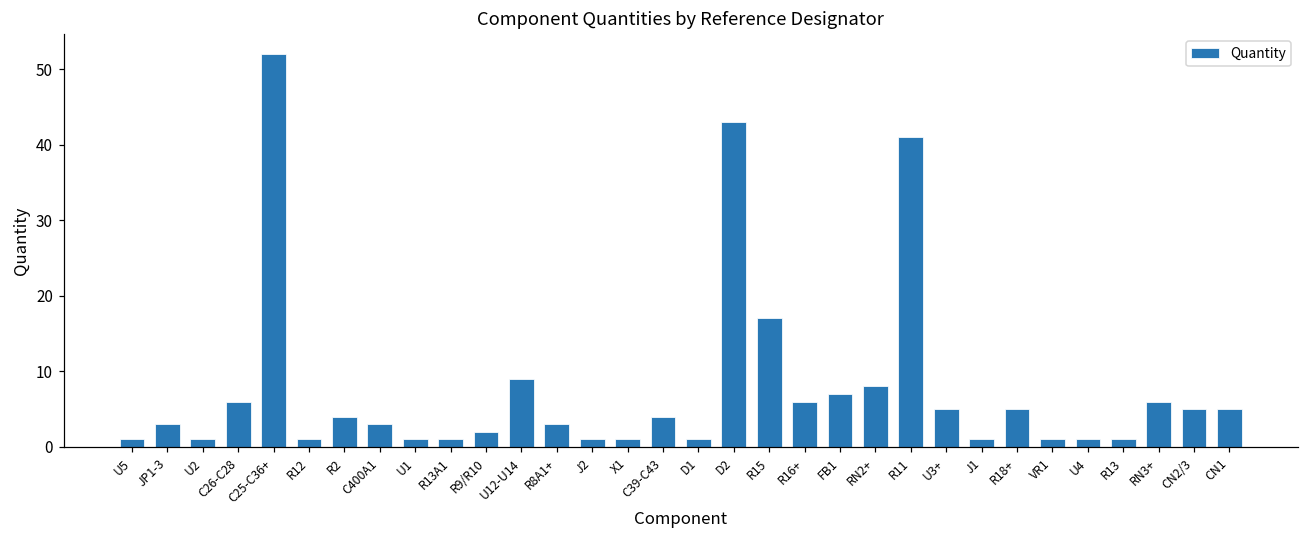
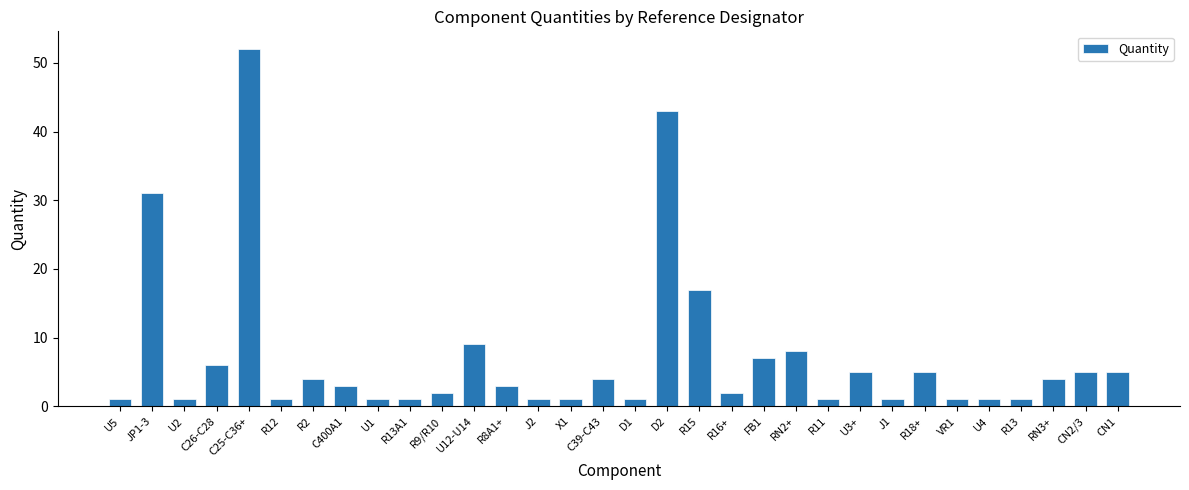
JP1-3: 3 -> 31
R16+: 6 -> 2
R11: 41 -> 1
RN3+: 6 -> 4
